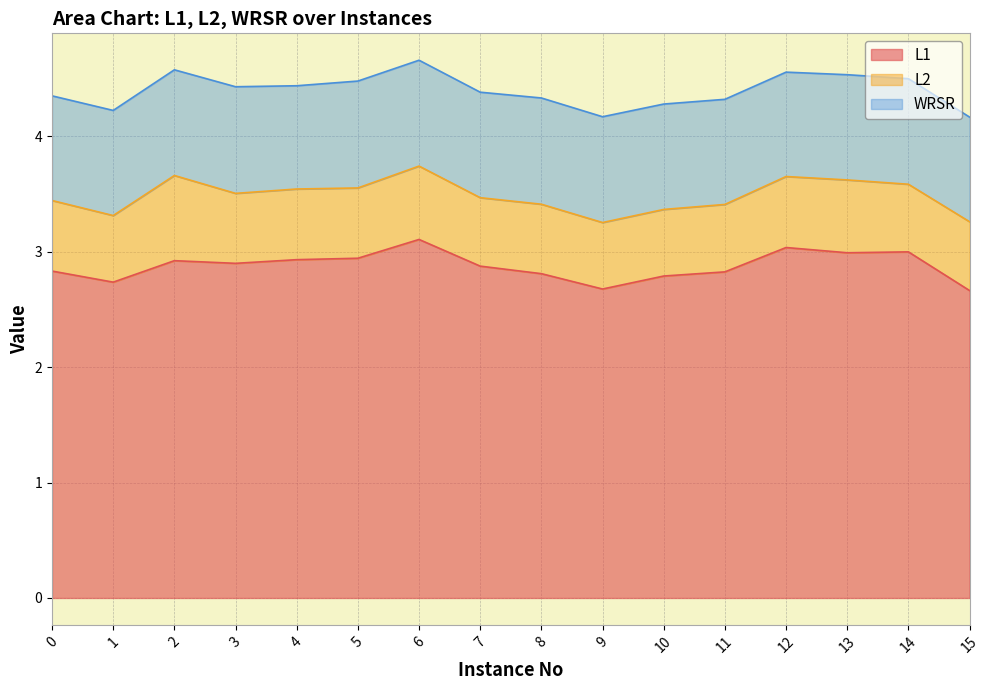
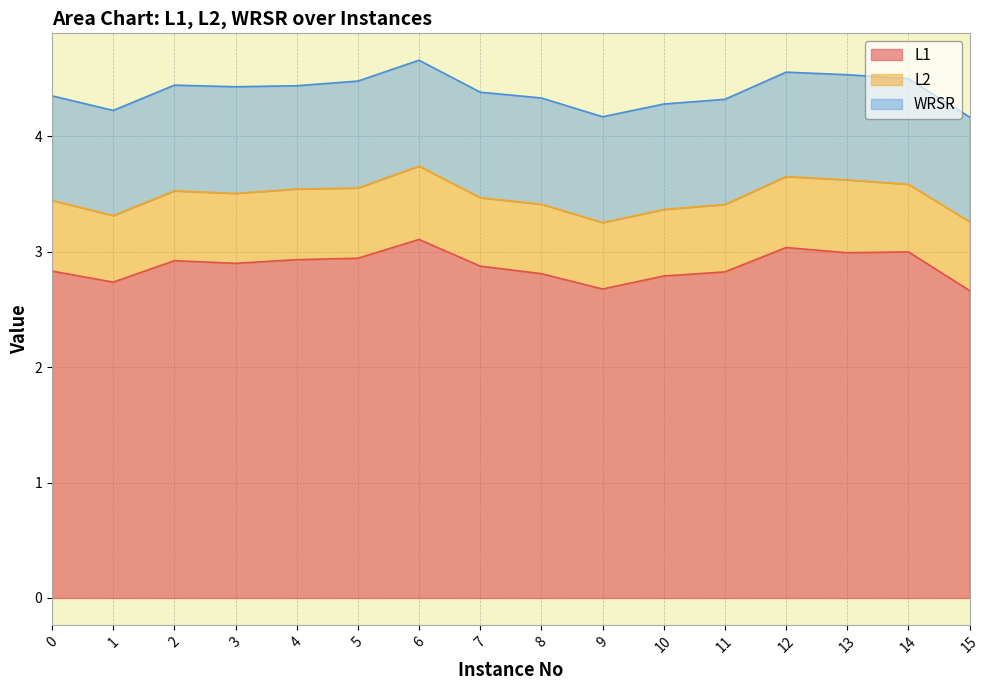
L2, 2: 0.74 -> 0.61
